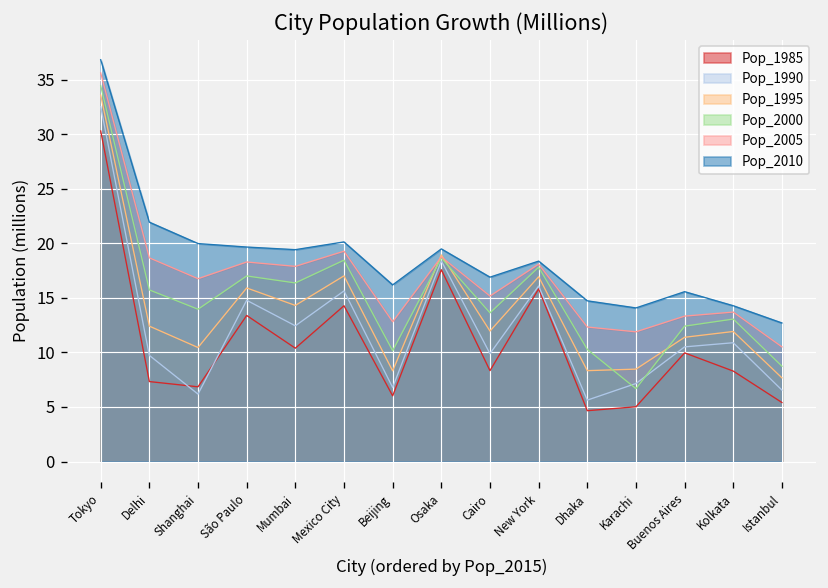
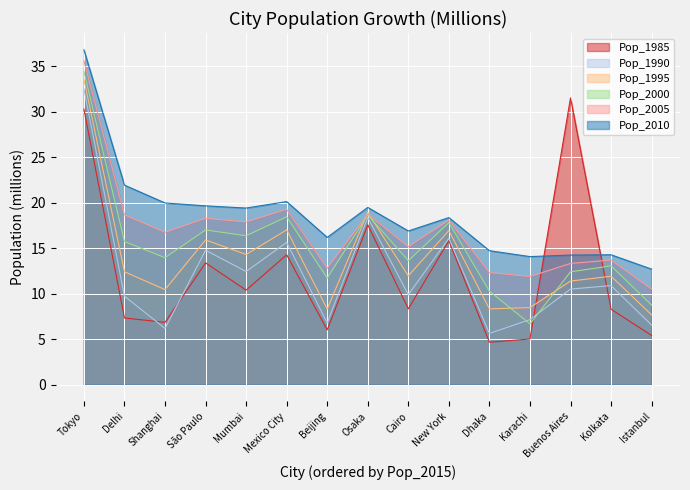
Pop_2000, Beijing: 10 -> 12
Pop_1985, Buenos Aires: 10 -> 32
Pop_2010, Buenos Aires: 16 -> 14
